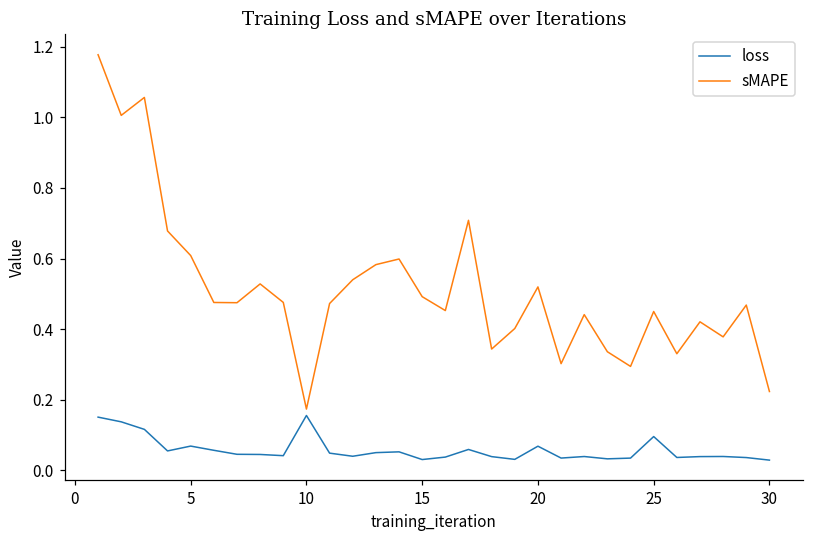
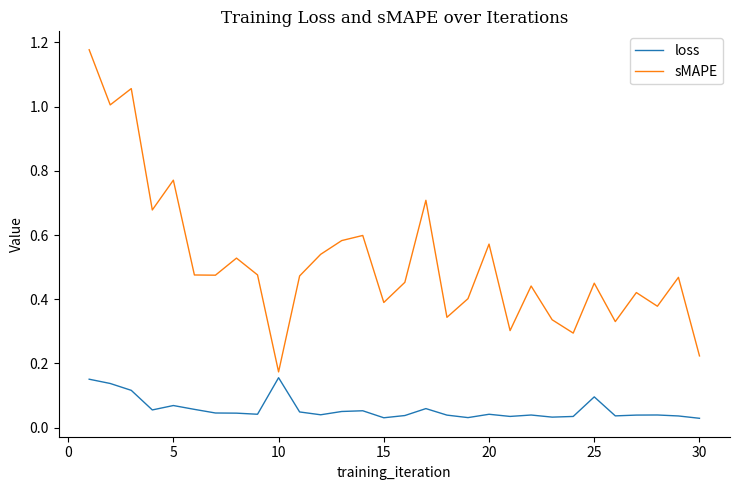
sMAPE, 5: 0.61 -> 0.77
sMAPE, 15: 0.49 -> 0.39
loss, 20: 0.07 -> 0.04
sMAPE, 20: 0.52 -> 0.57
